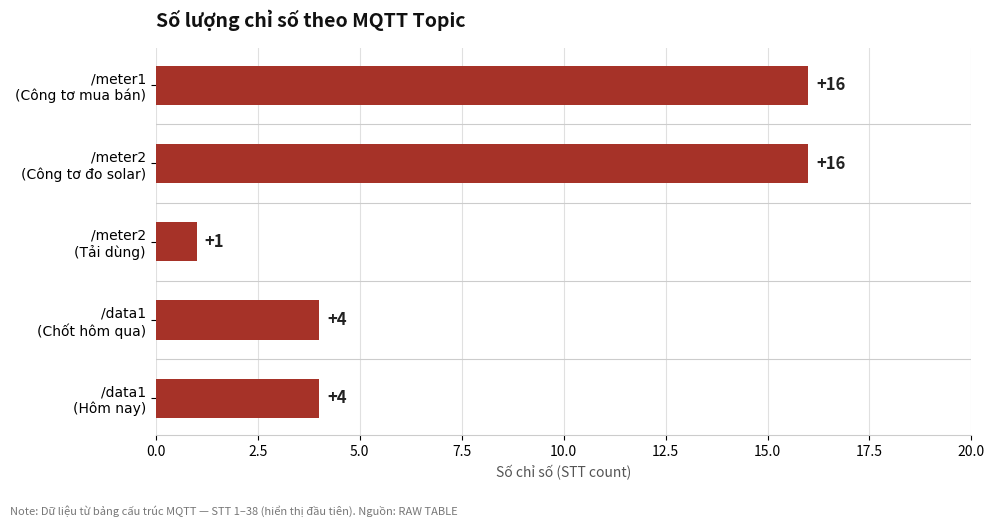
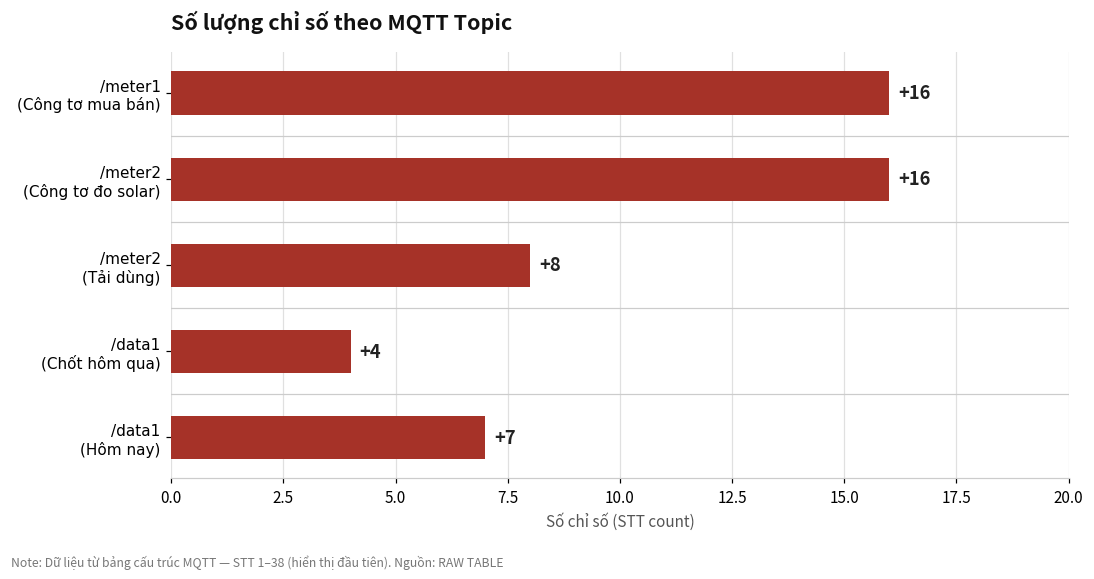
/meter2 (Tải dùng): +1 -> +8
/data1 (Hôm nay): +4 -> +7
